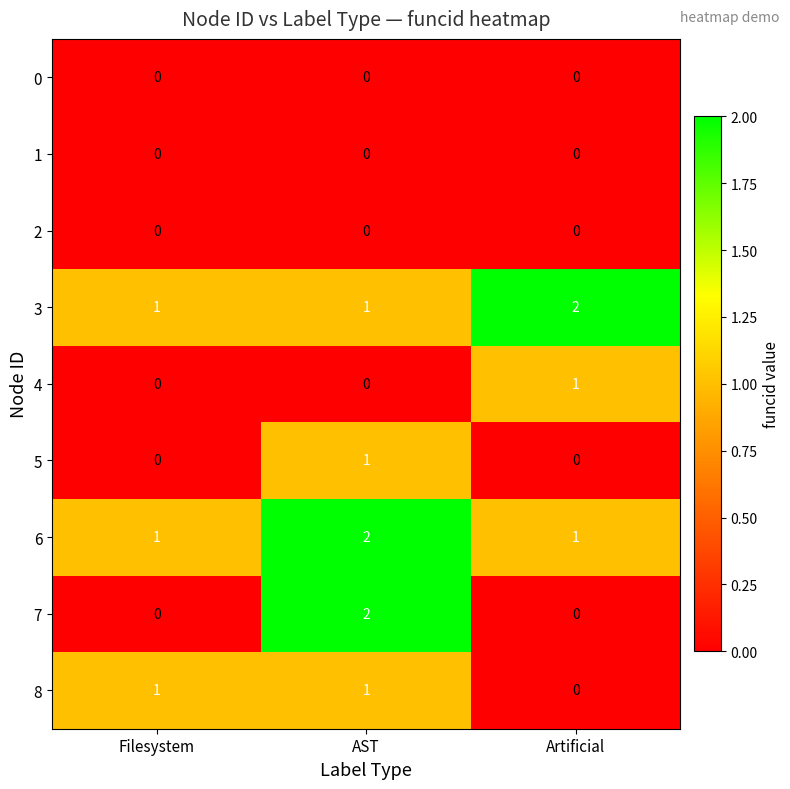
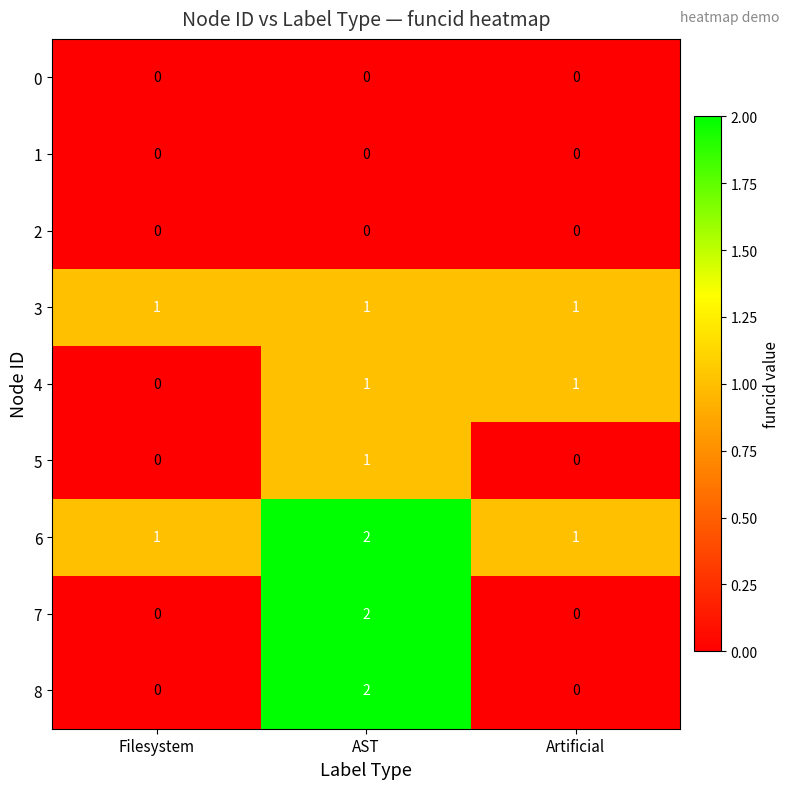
3, Artificial: 2 -> 1
4, AST: 0 -> 1
8, Filesystem: 1 -> 0
8, AST: 1 -> 2
